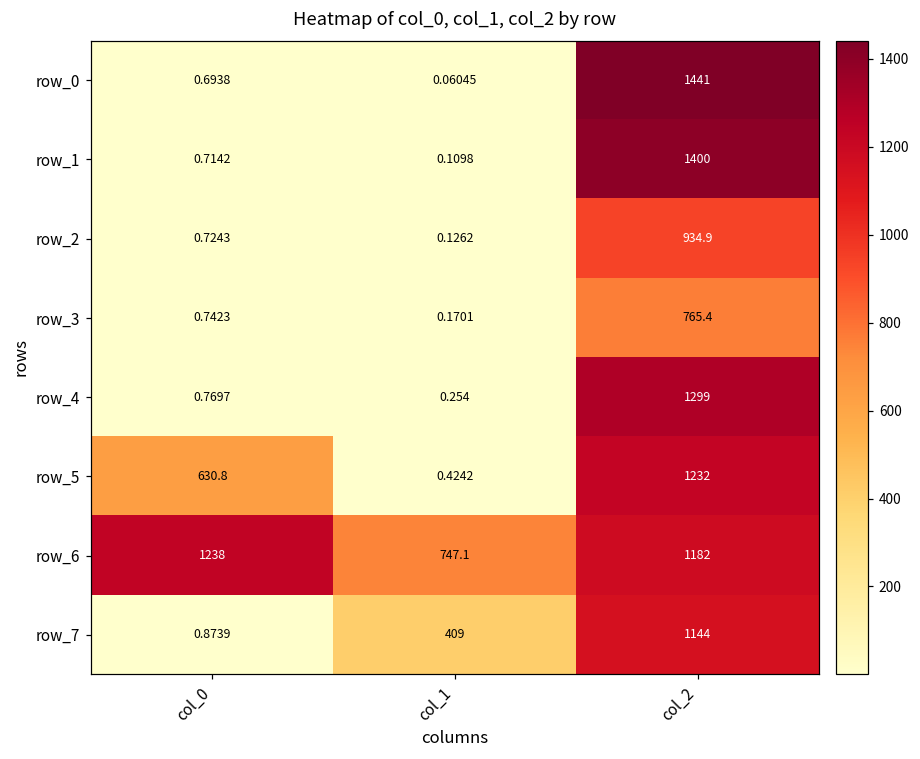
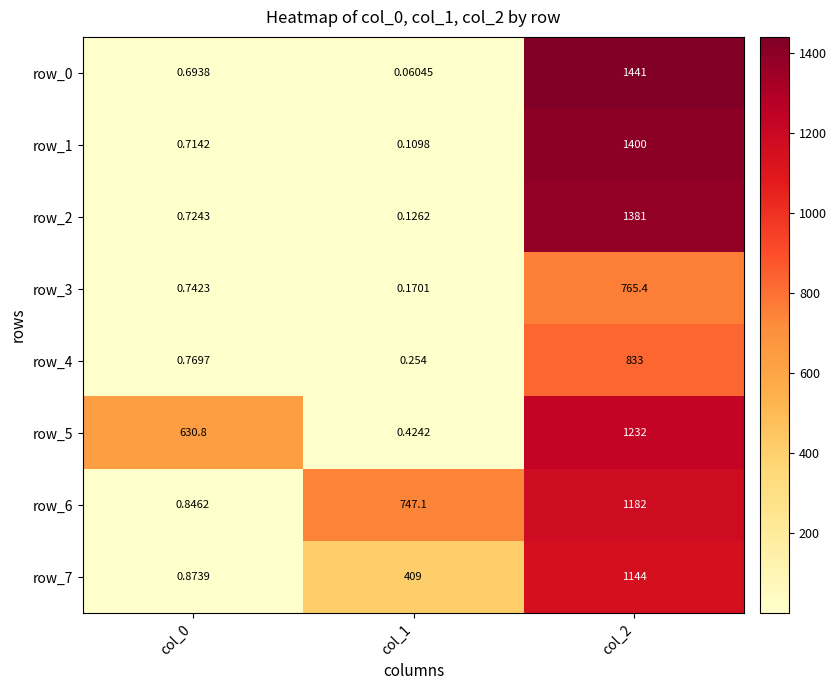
row_2, col_2: 934.9 -> 1381
row_4, col_2: 1299 -> 833
row_6, col_0: 1238 -> 0.8462
